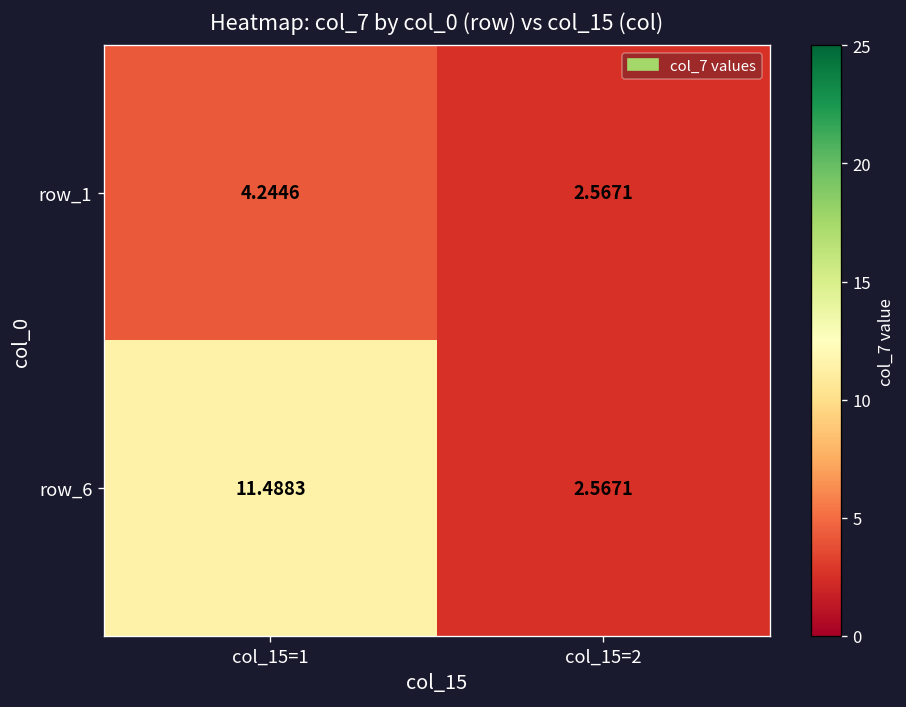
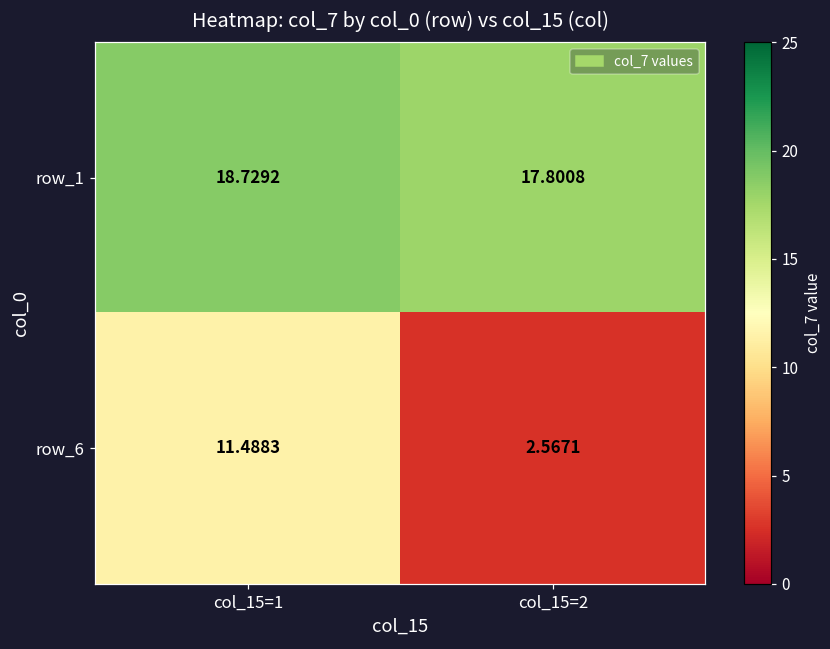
row_1, col_15=1: 4.2446 -> 18.7292
row_1, col_15=2: 2.5671 -> 17.8008
